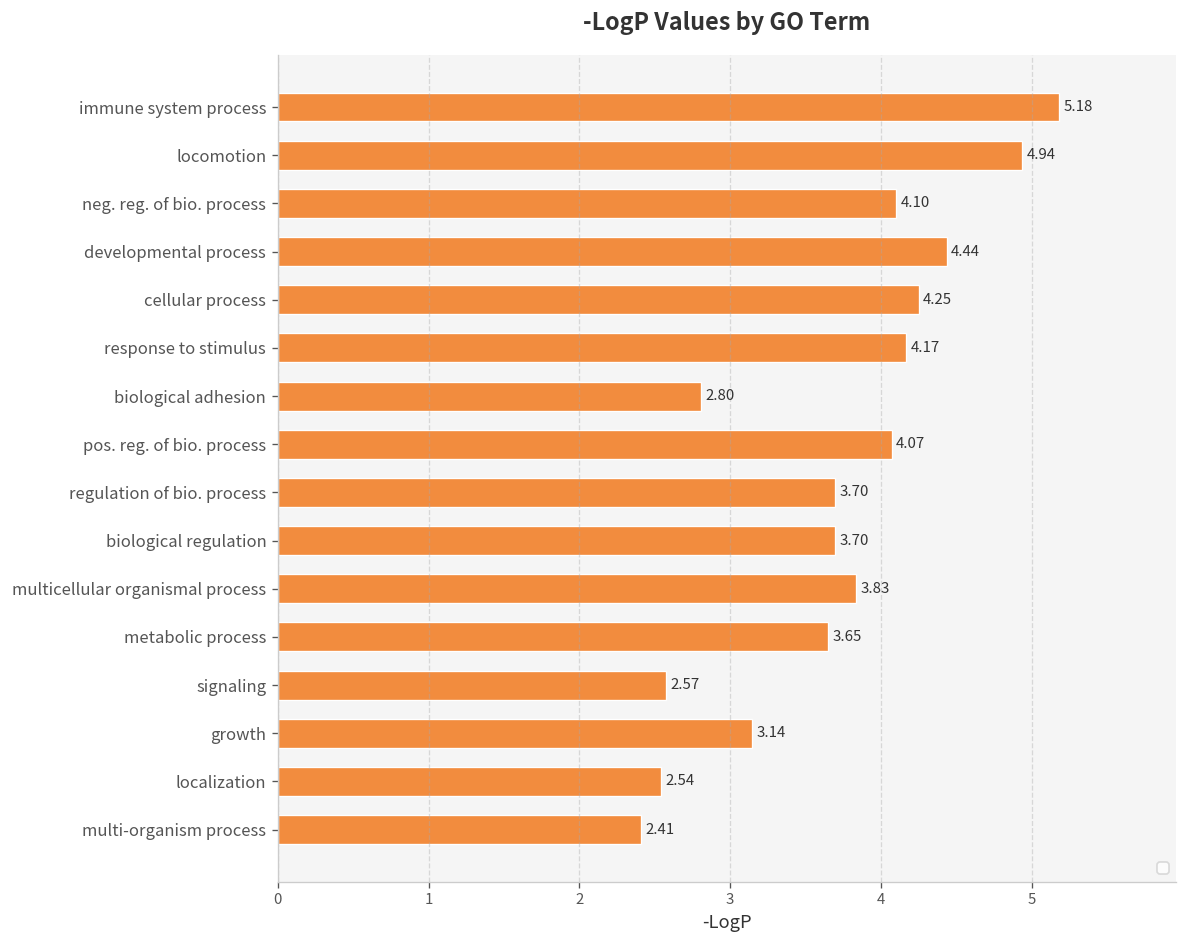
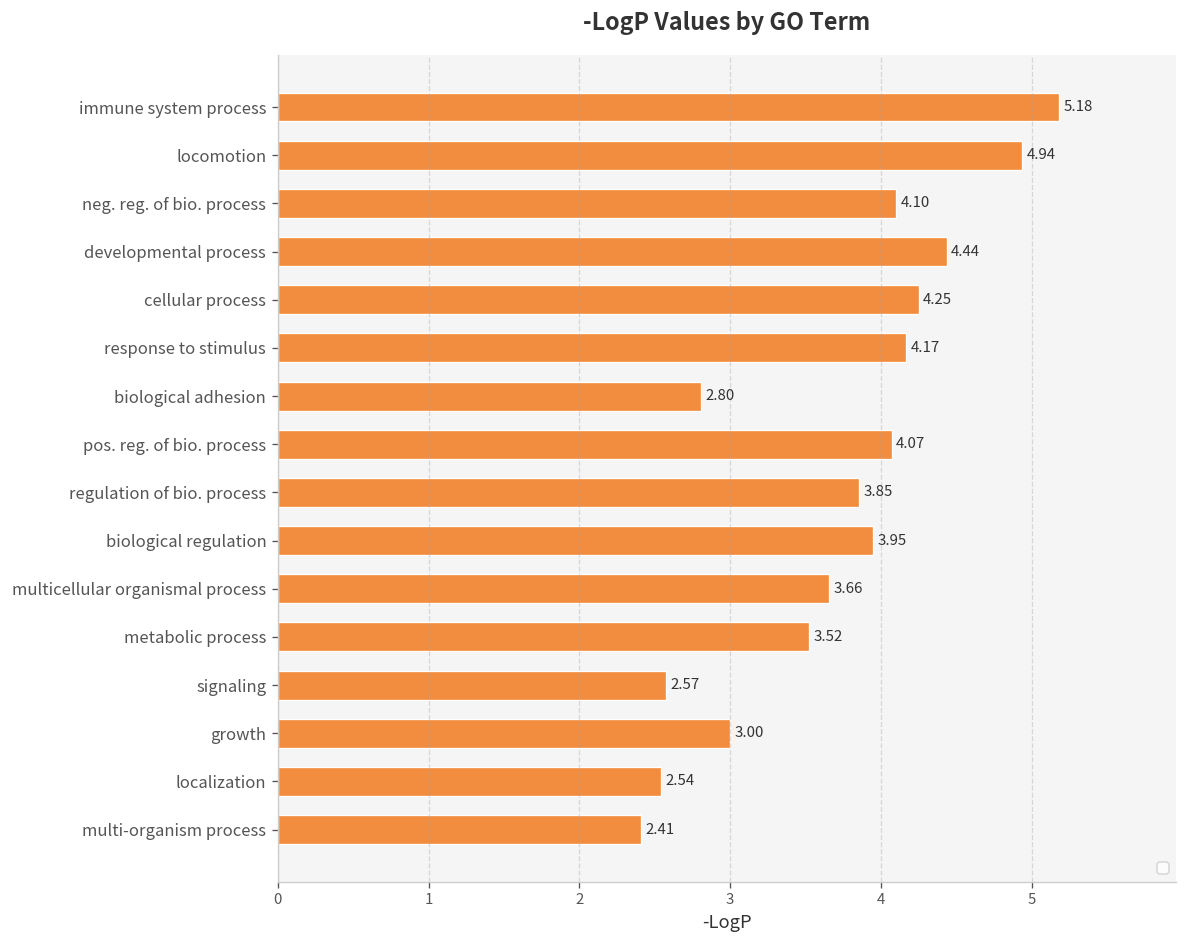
regulation of bio. process: 3.70 -> 3.85
biological regulation: 3.70 -> 3.95
multicellular organismal process: 3.83 -> 3.66
metabolic process: 3.65 -> 3.52
growth: 3.14 -> 3.00
